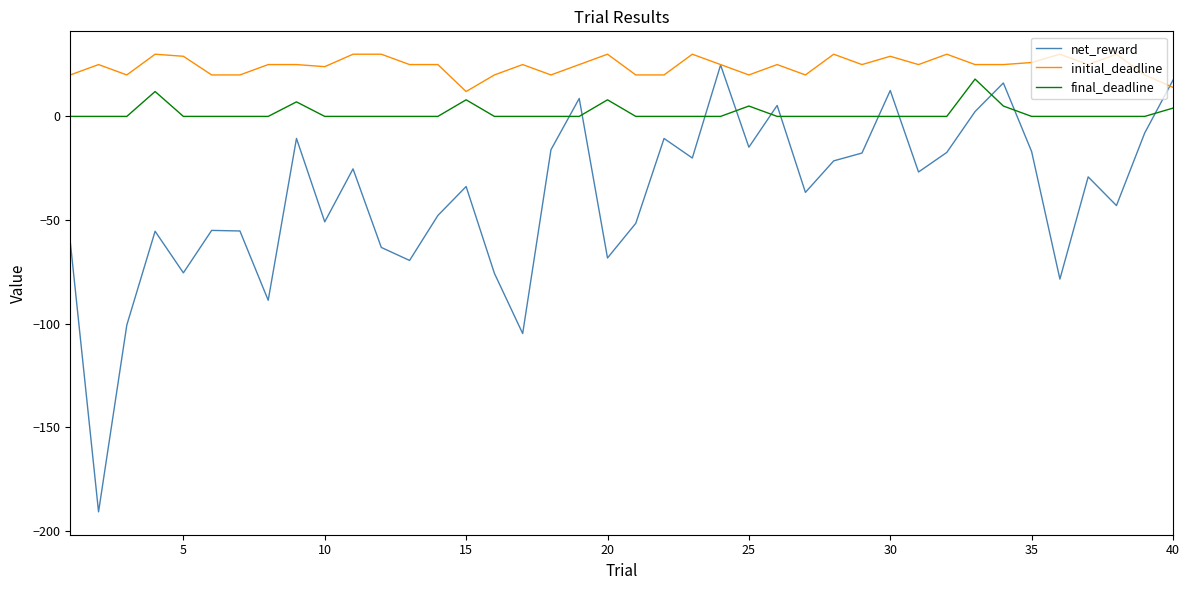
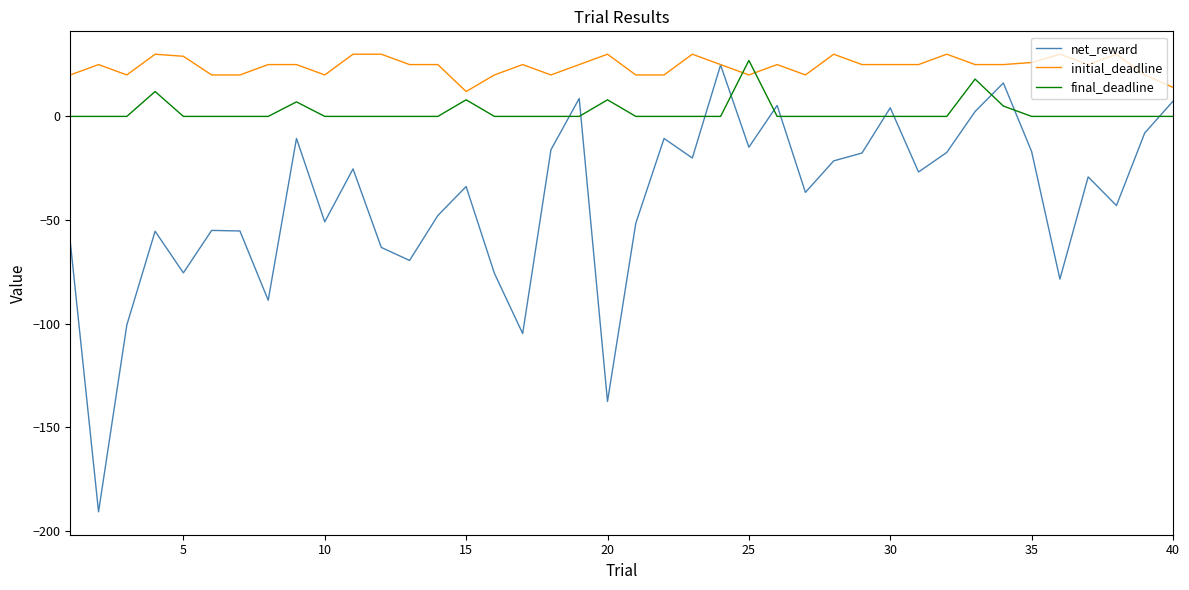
initial_deadline, 10: 24 -> 20
net_reward, 20: -68 -> -138
final_deadline, 25: 5 -> 27
net_reward, 30: 13 -> 4
initial_deadline, 30: 29 -> 25
net_reward, 40: 17 -> 7
final_deadline, 40: 4 -> 0
